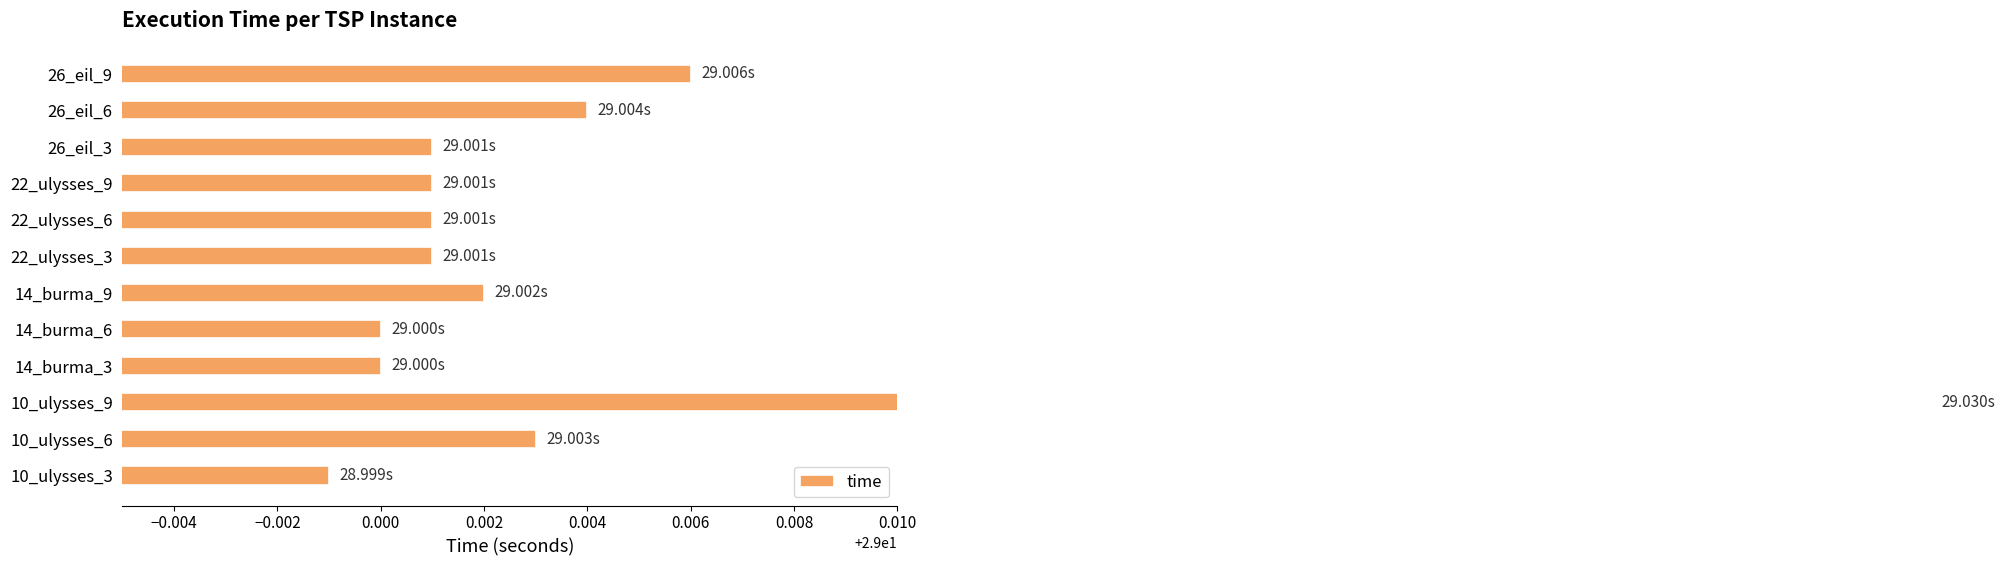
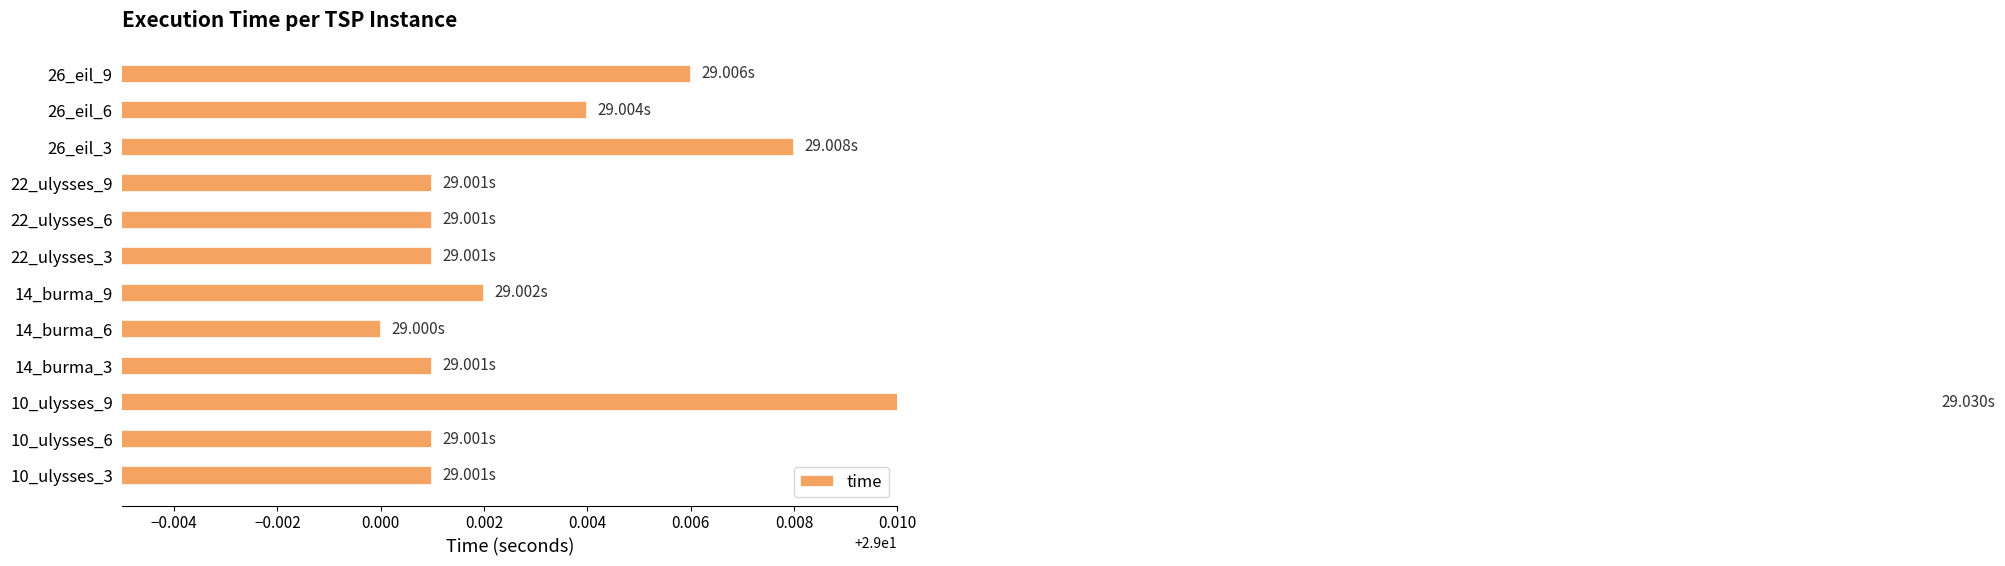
26_eil_3: 29.001s -> 29.008s
14_burma_3: 29.000s -> 29.001s
10_ulysses_6: 29.003s -> 29.001s
10_ulysses_3: 28.999s -> 29.001s
